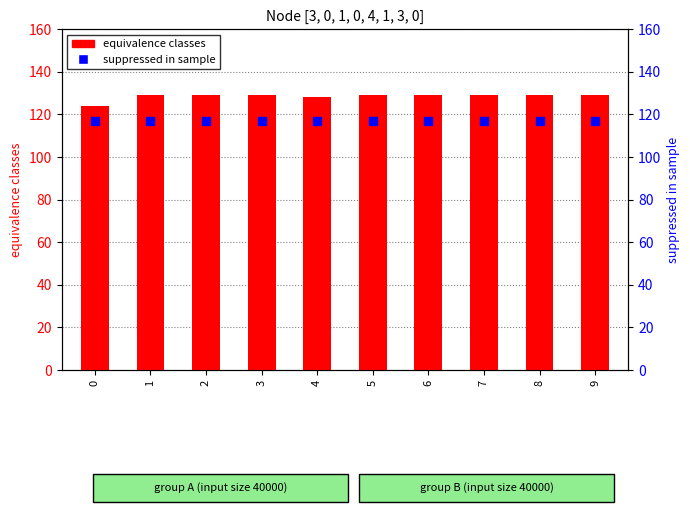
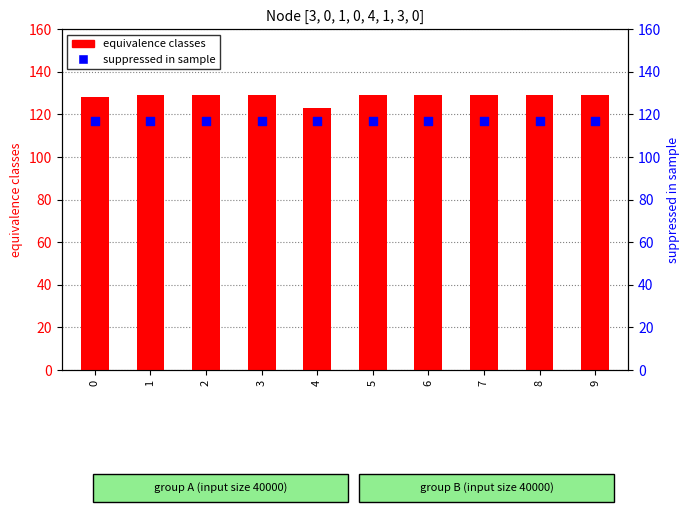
equivalence classes, 0: 124 -> 128
equivalence classes, 4: 128 -> 123
